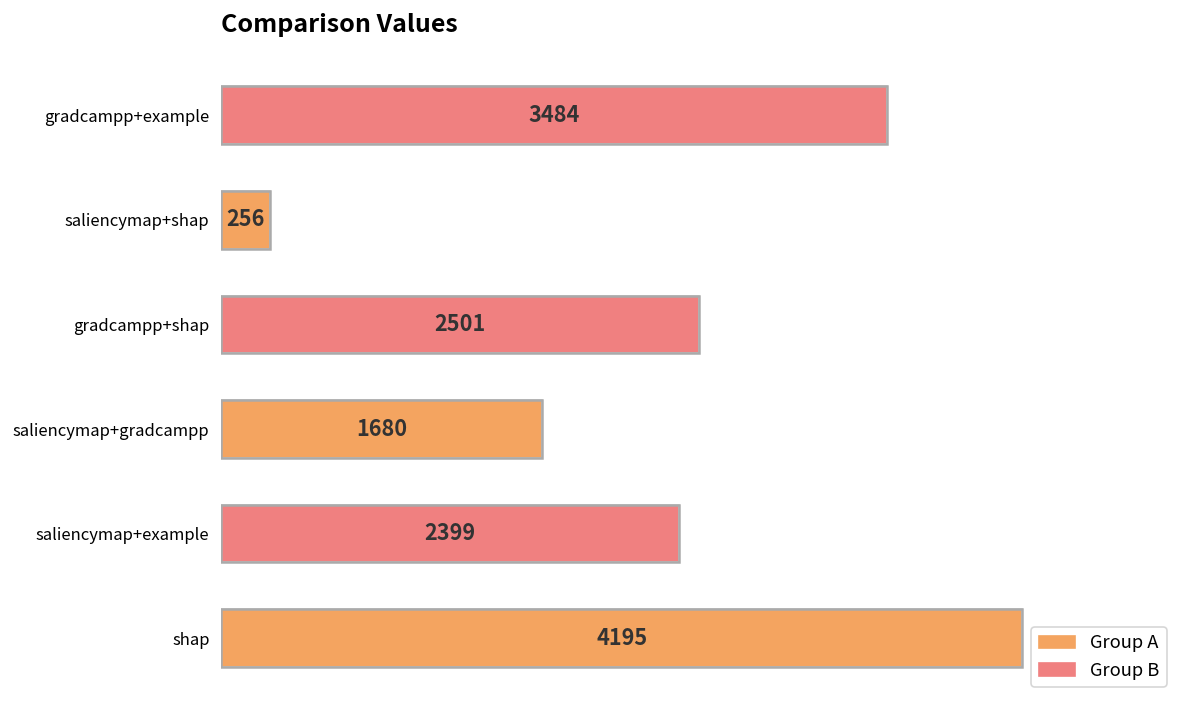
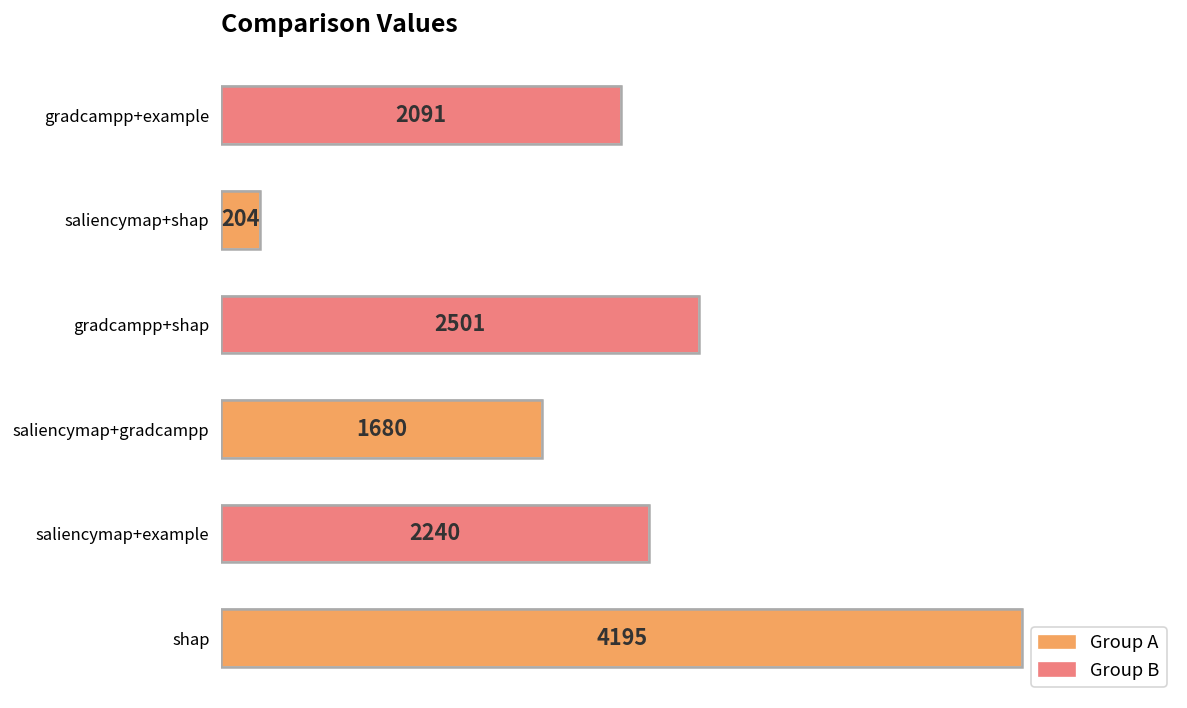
gradcampp+example: 3484 -> 2091
saliencymap+shap: 256 -> 204
saliencymap+example: 2399 -> 2240
